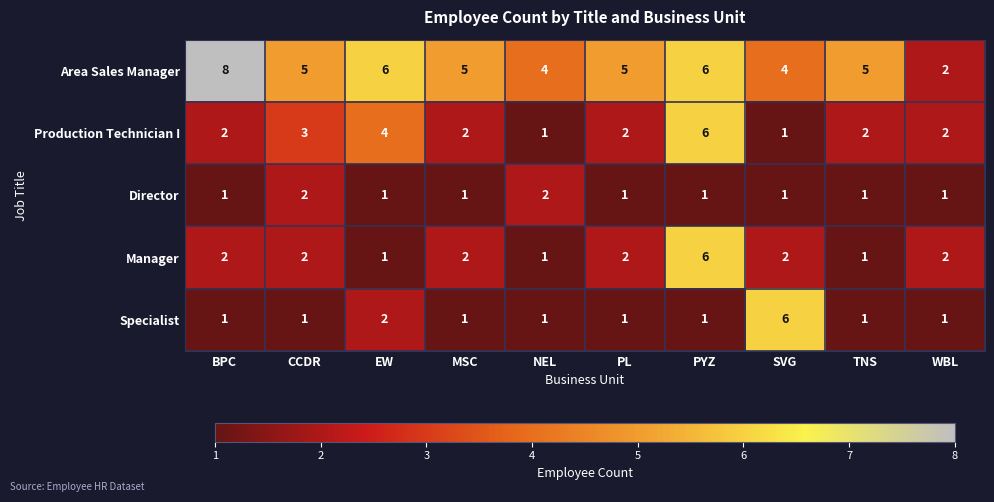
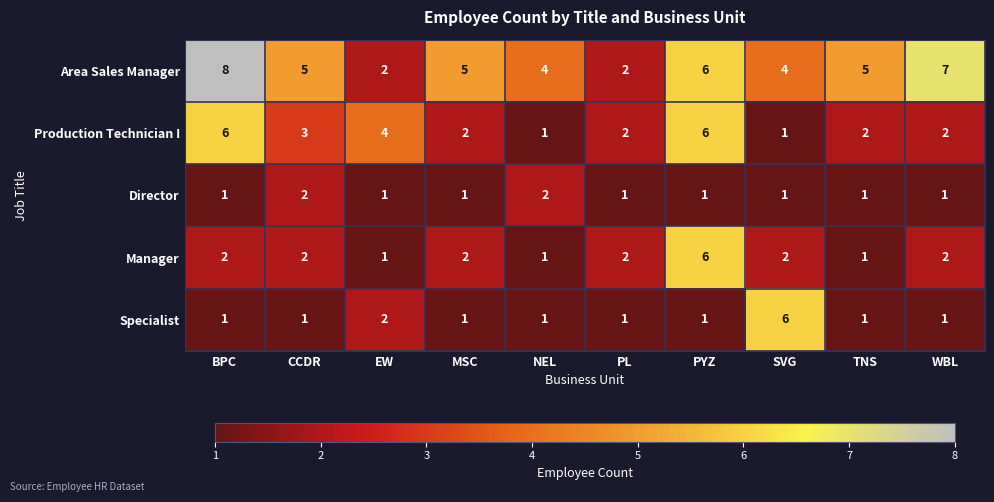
Area Sales Manager, EW: 6 -> 2
Area Sales Manager, PL: 5 -> 2
Area Sales Manager, WBL: 2 -> 7
Production Technician I, BPC: 2 -> 6
